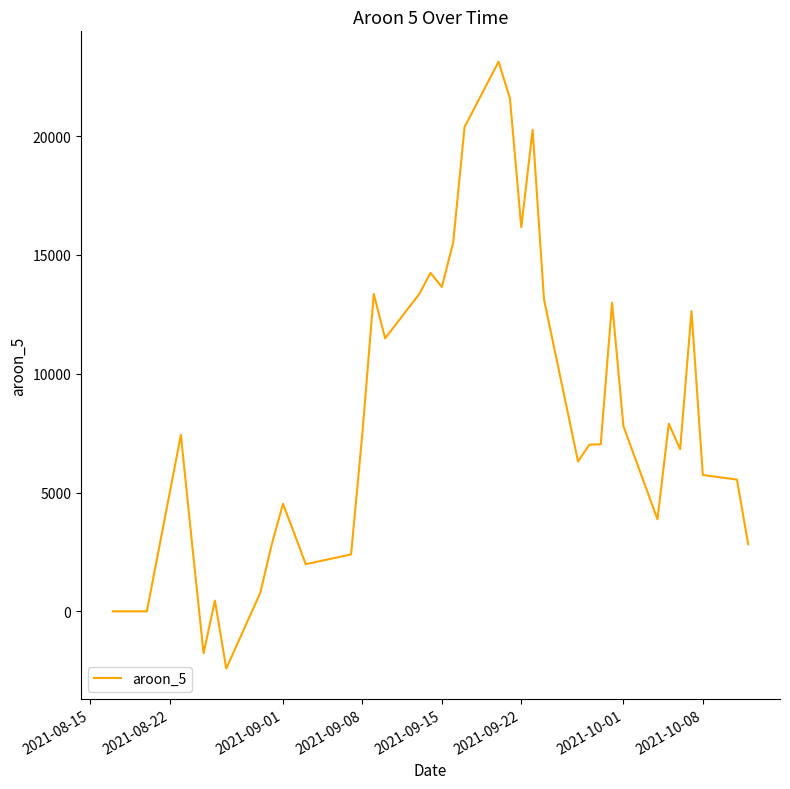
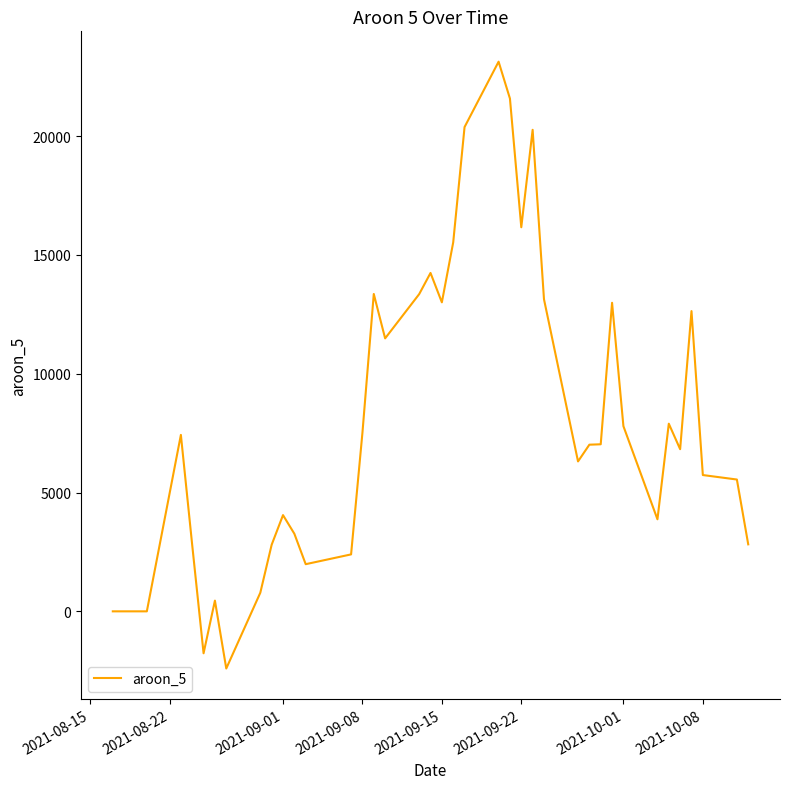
2021-09-01: 4500 -> 4100
2021-09-15: 13700 -> 13000
